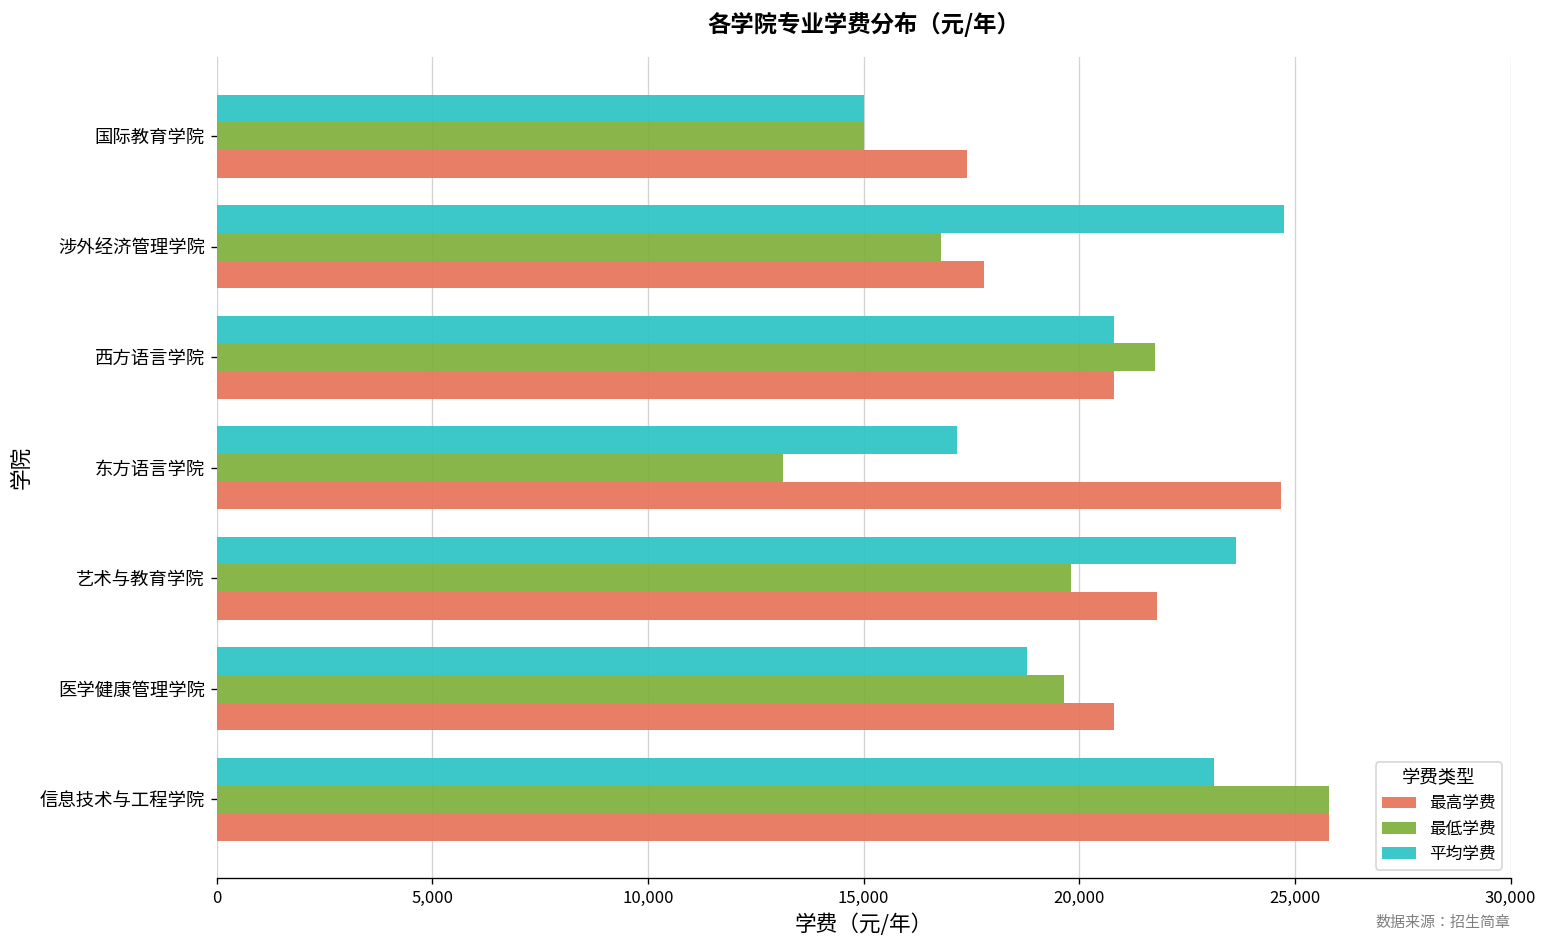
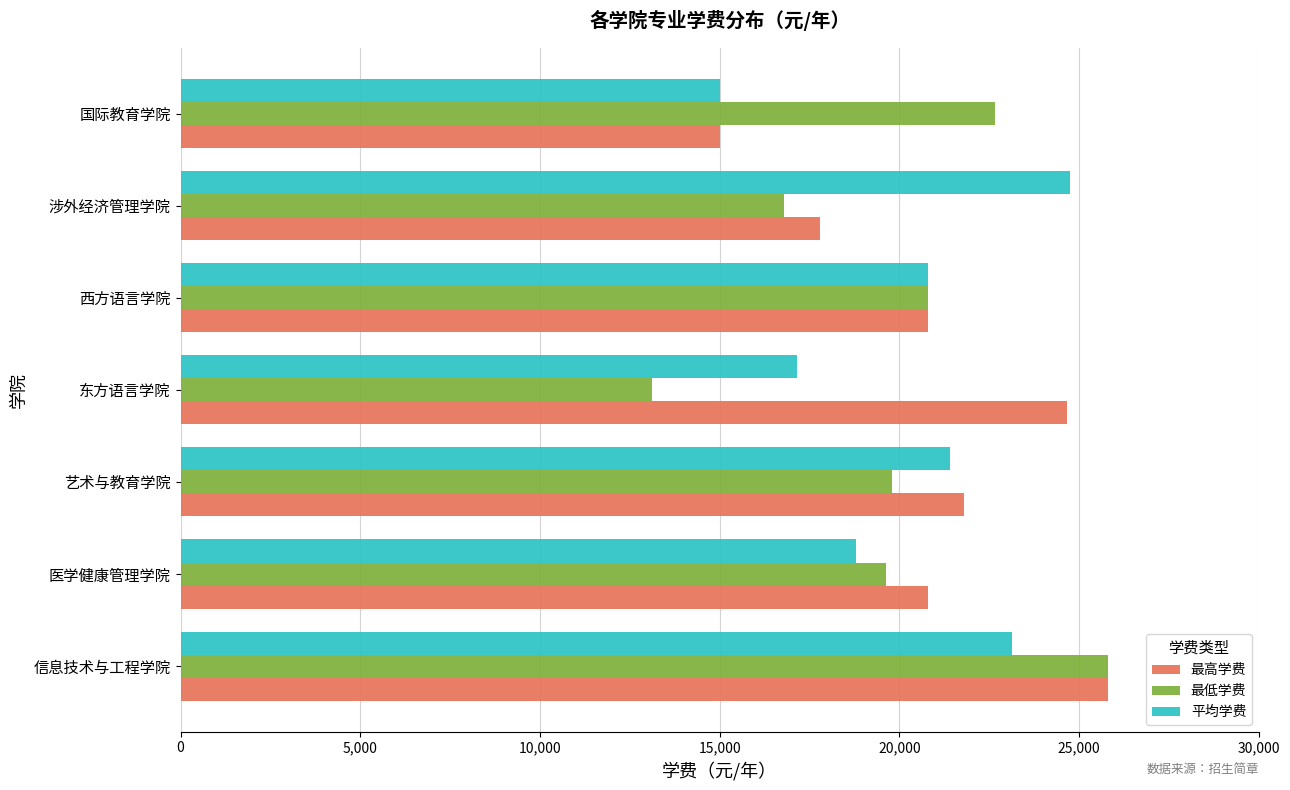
最低学费, 国际教育学院: 15,000 -> 22,700
最高学费, 国际教育学院: 17,400 -> 15,000
最低学费, 西方语言学院: 21,800 -> 20,800
平均学费, 艺术与教育学院: 23,600 -> 21,400
